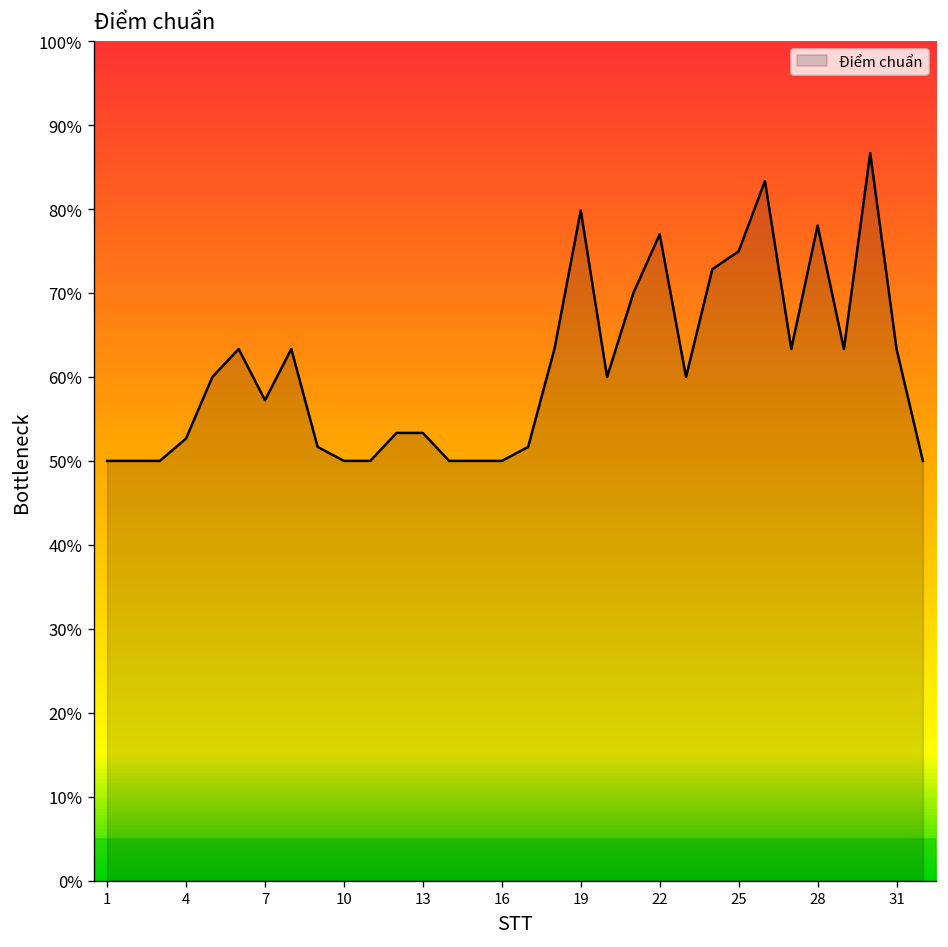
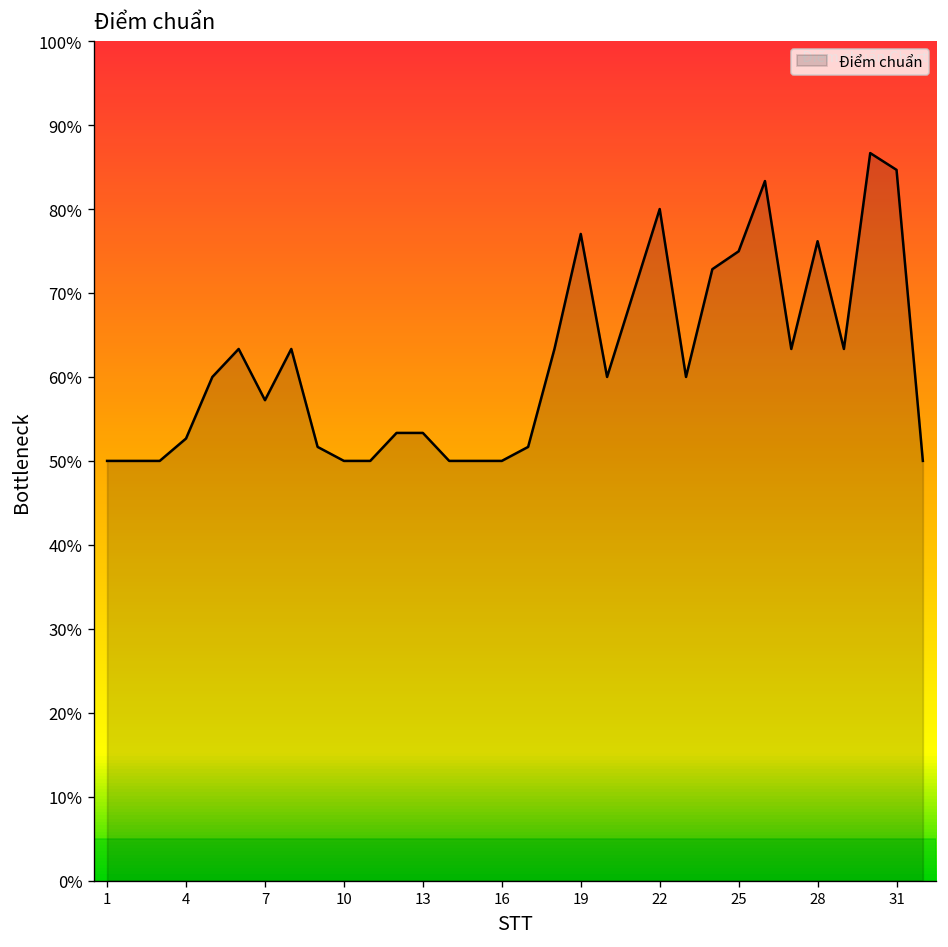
19: 80% -> 77%
22: 77% -> 80%
28: 78% -> 76%
31: 63% -> 85%
